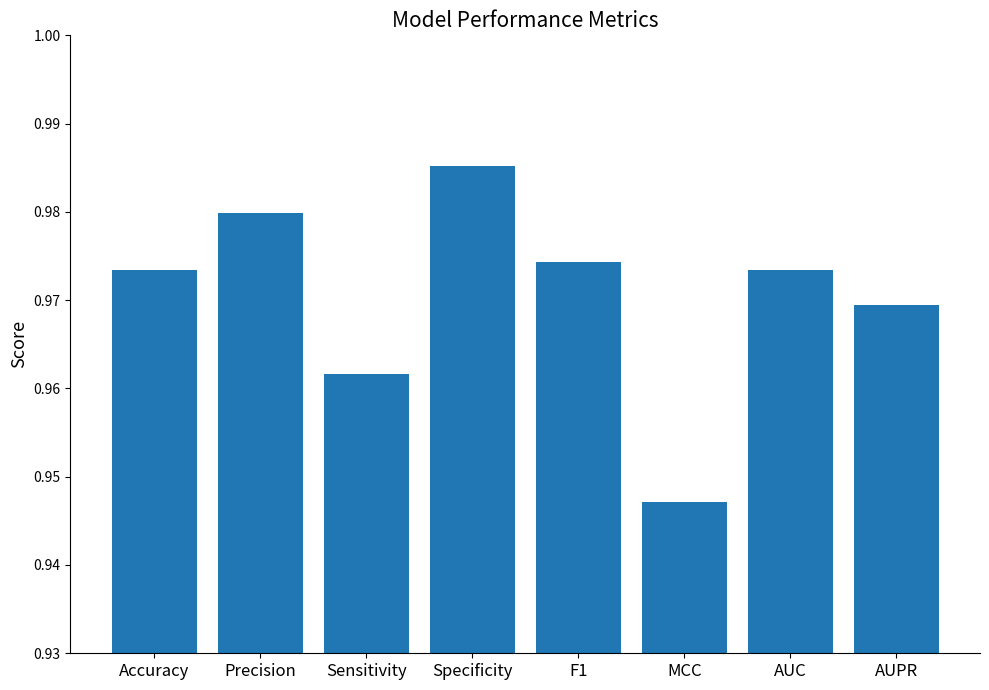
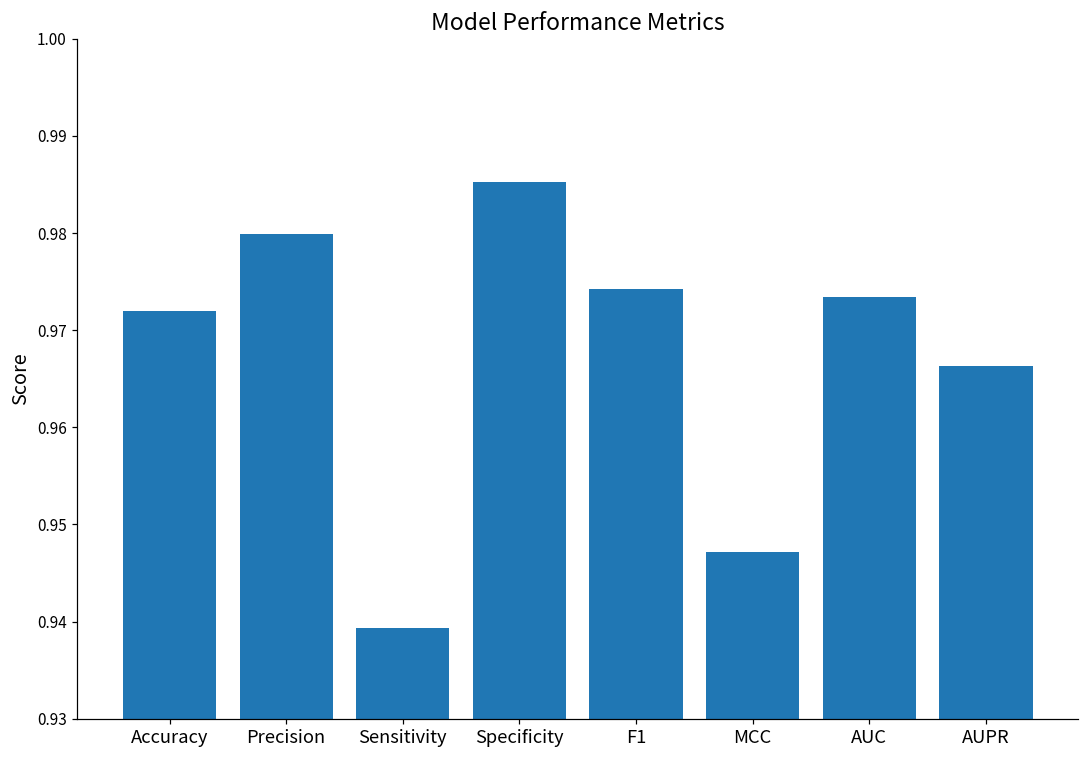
Accuracy: 0.973 -> 0.972
Sensitivity: 0.962 -> 0.939
AUPR: 0.969 -> 0.966
